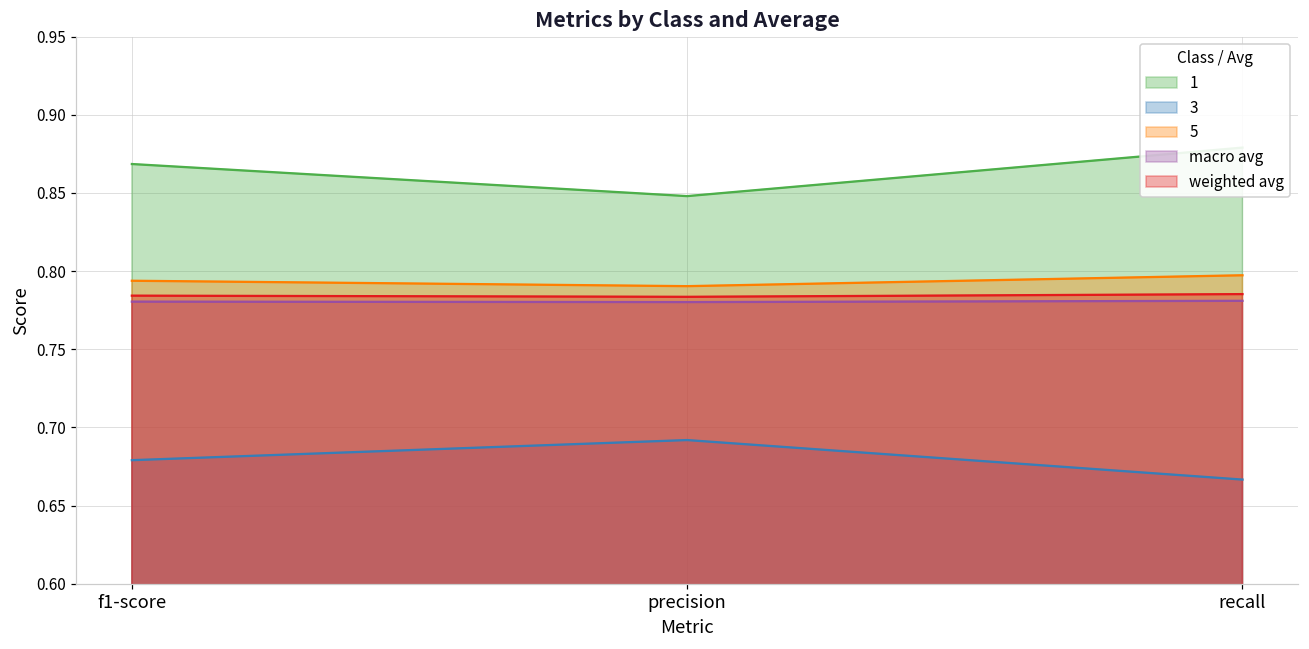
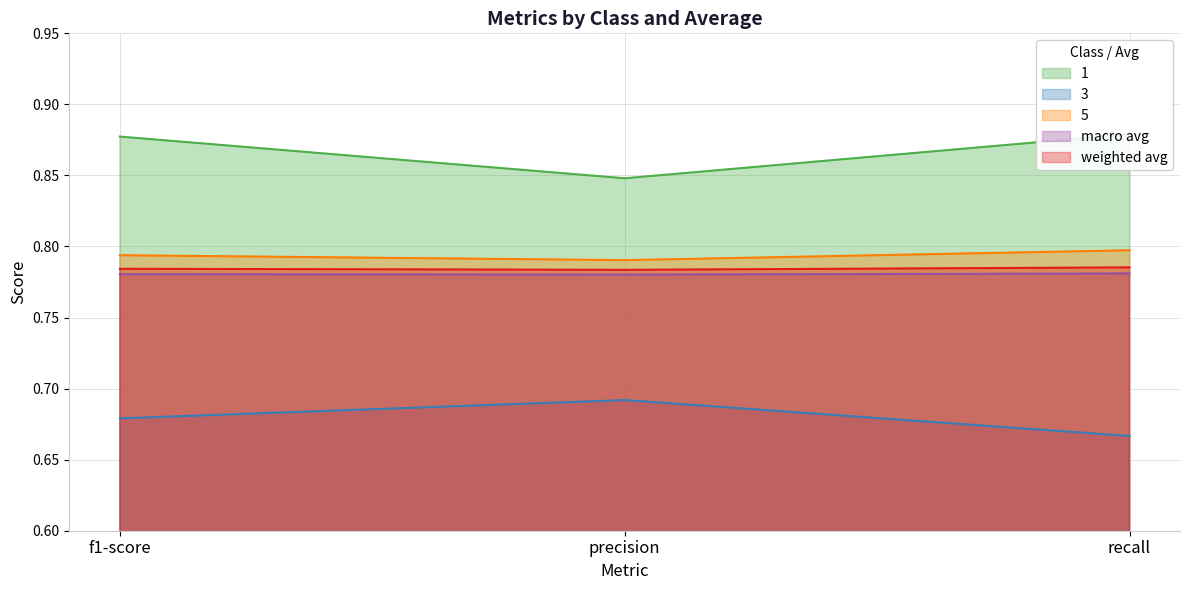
1, f1-score: 0.869 -> 0.877
